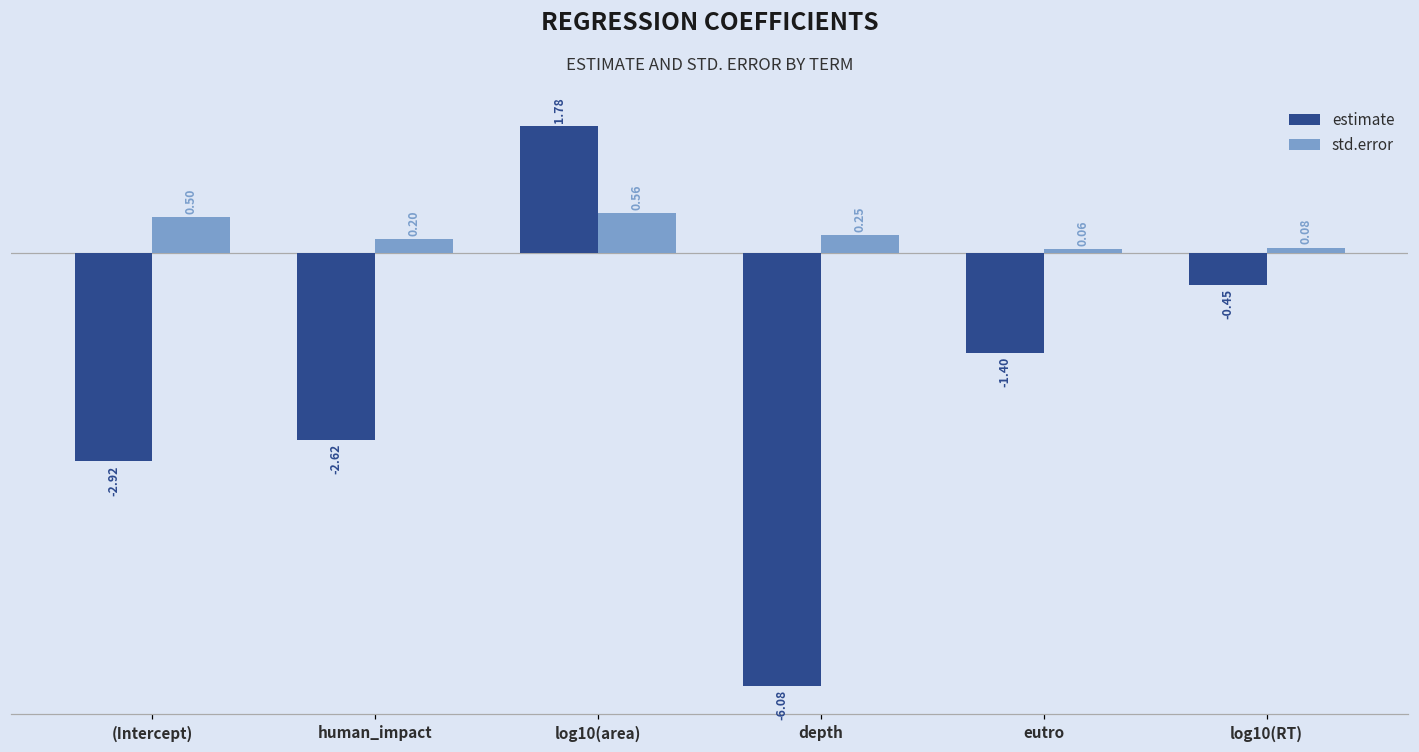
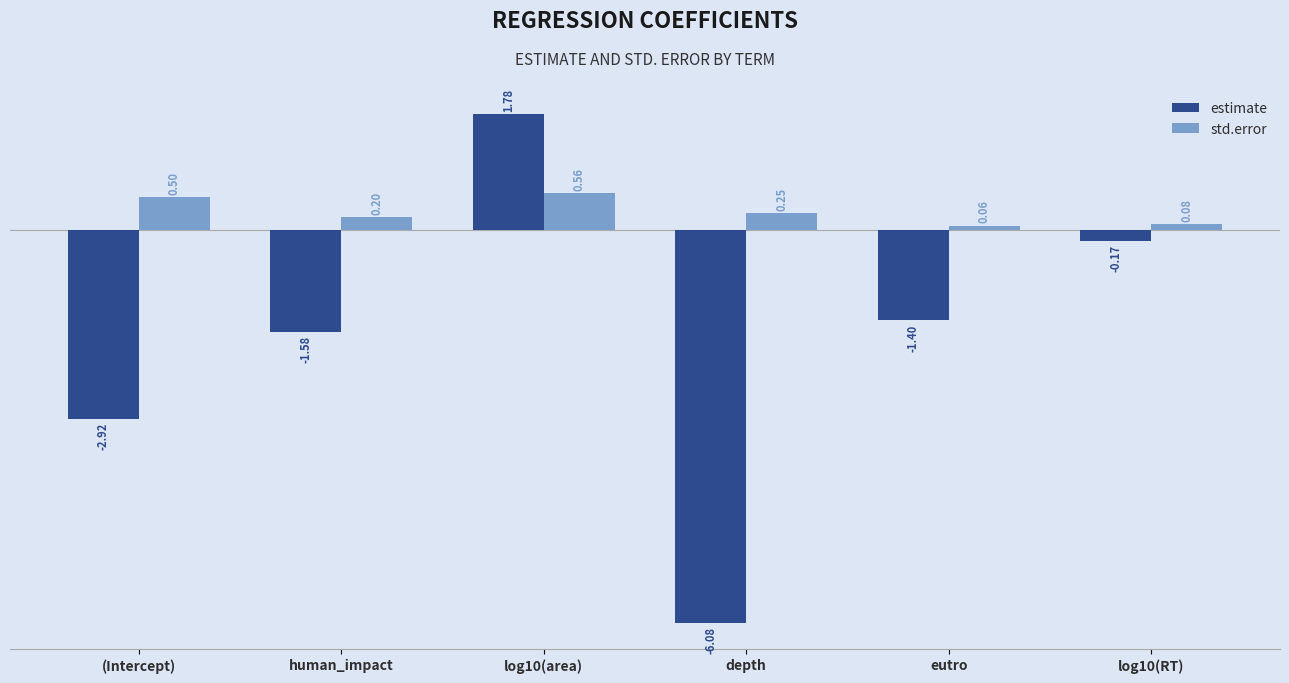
estimate, human_impact: -2.62 -> -1.58
estimate, log10(RT): -0.45 -> -0.17
